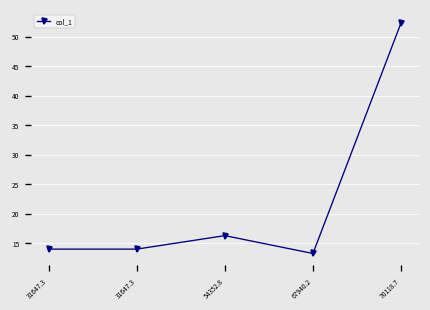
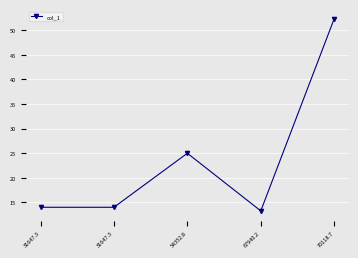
54352.8: 16 -> 25
